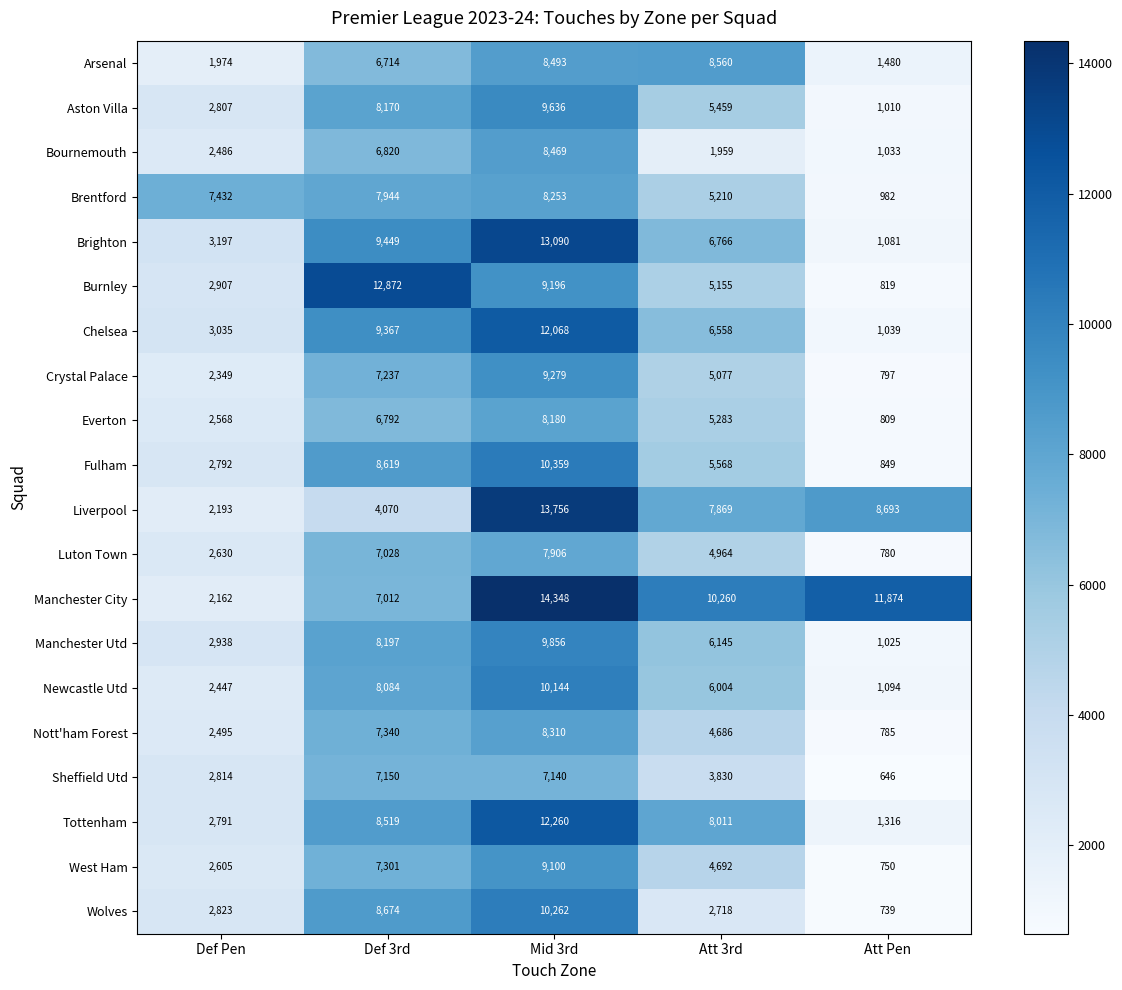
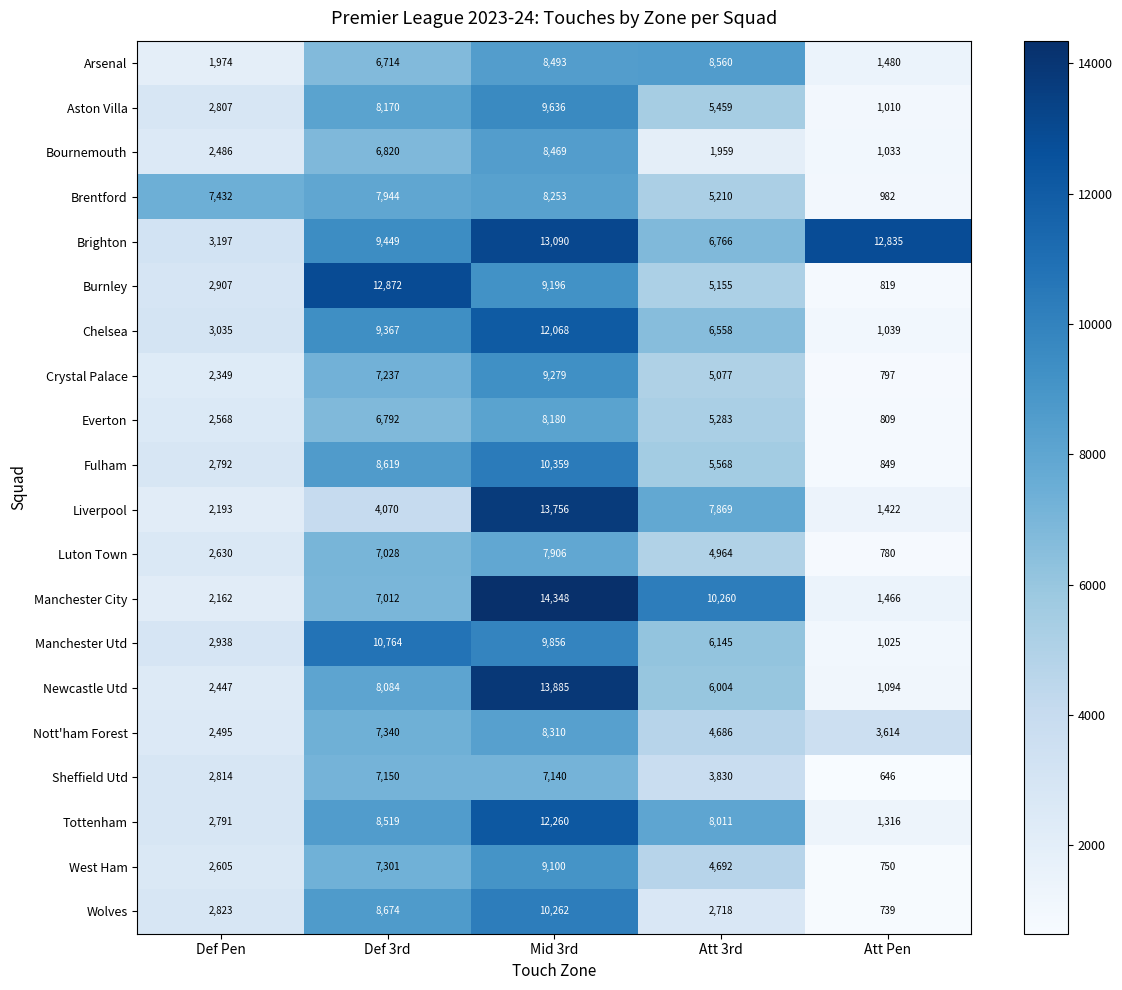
Brighton, Att Pen: 1,081 -> 12,835
Liverpool, Att Pen: 8,693 -> 1,422
Manchester City, Att Pen: 11,874 -> 1,466
Manchester Utd, Def 3rd: 8,197 -> 10,764
Newcastle Utd, Mid 3rd: 10,144 -> 13,885
Nott'ham Forest, Att Pen: 785 -> 3,614
